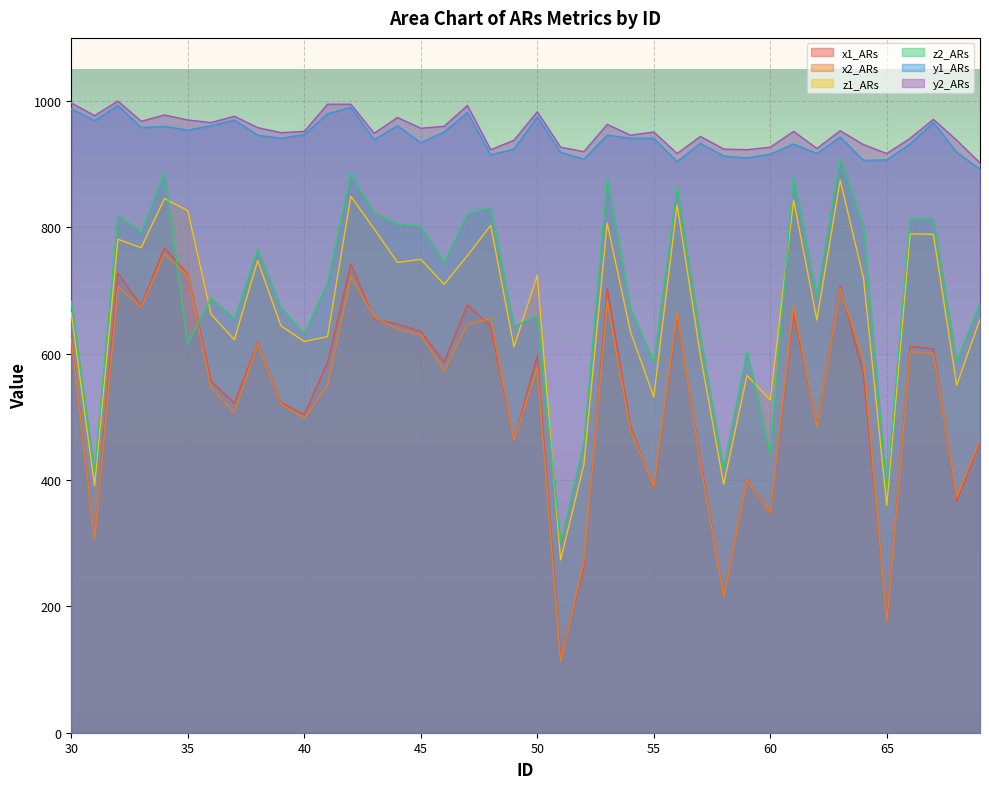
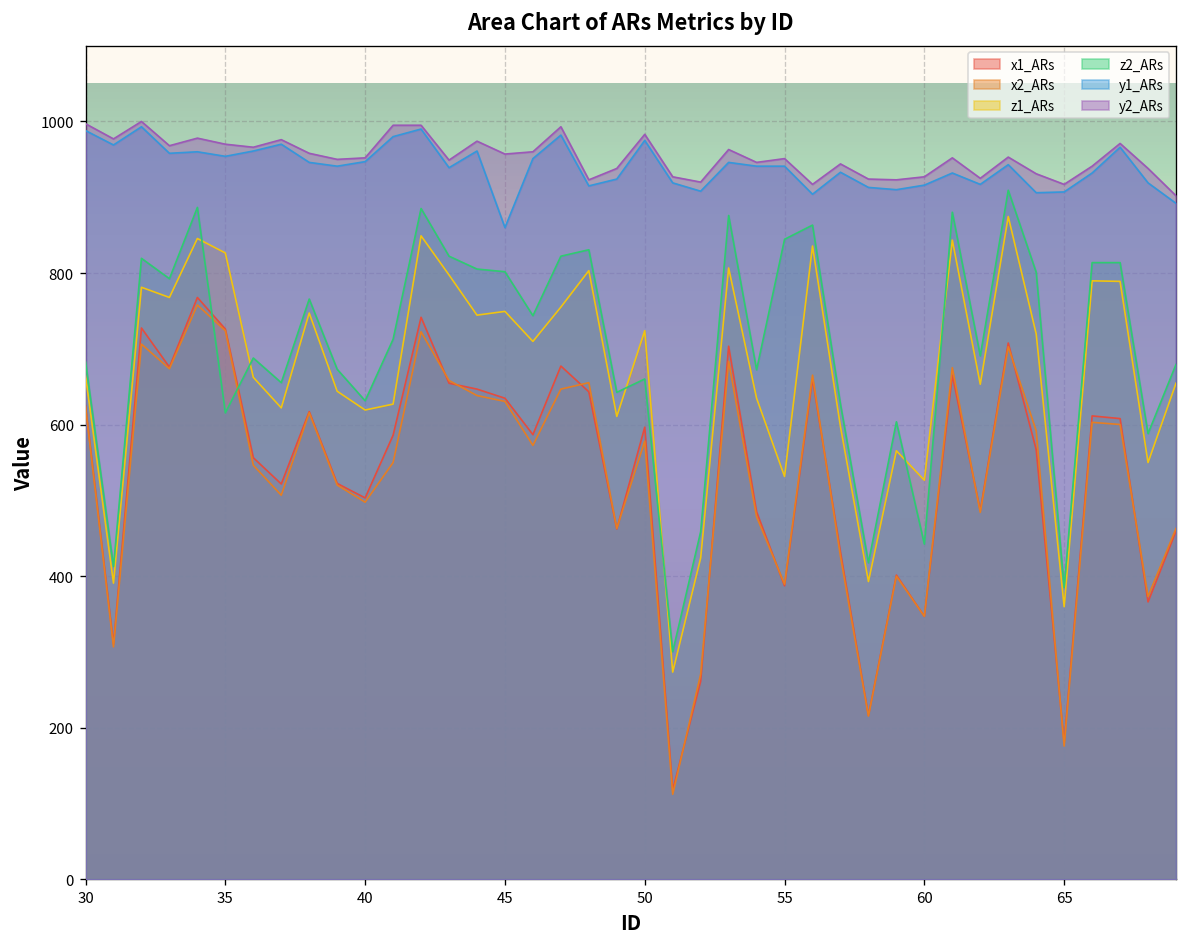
y1_ARs, 45: 930 -> 860
z2_ARs, 55: 590 -> 840
